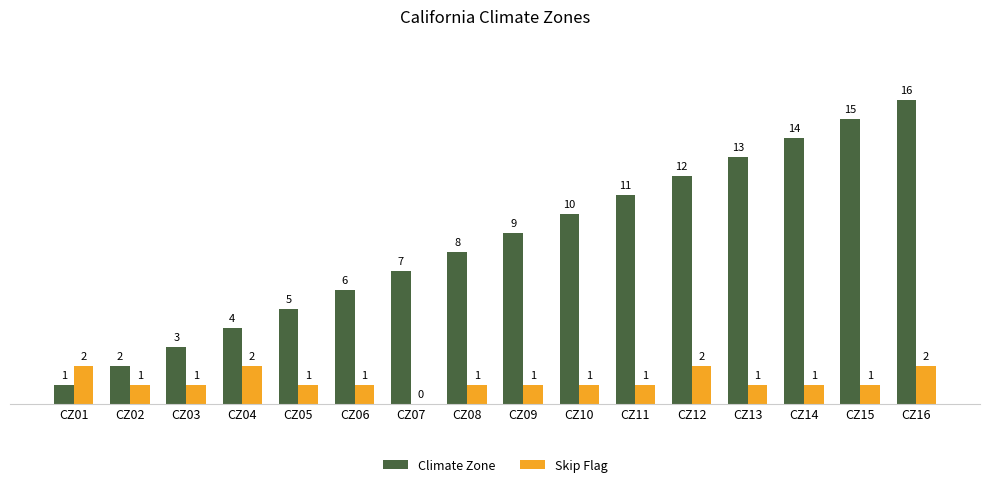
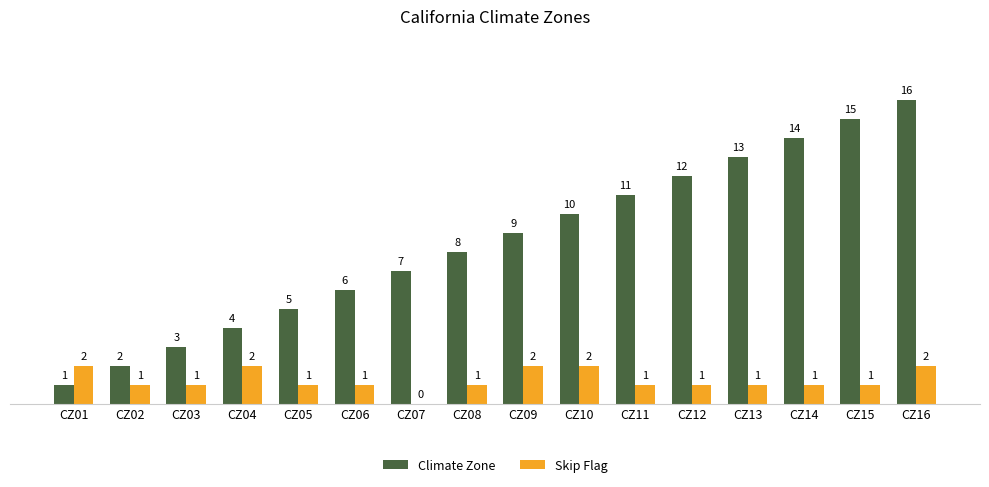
Skip Flag, CZ09: 1 -> 2
Skip Flag, CZ10: 1 -> 2
Skip Flag, CZ12: 2 -> 1
